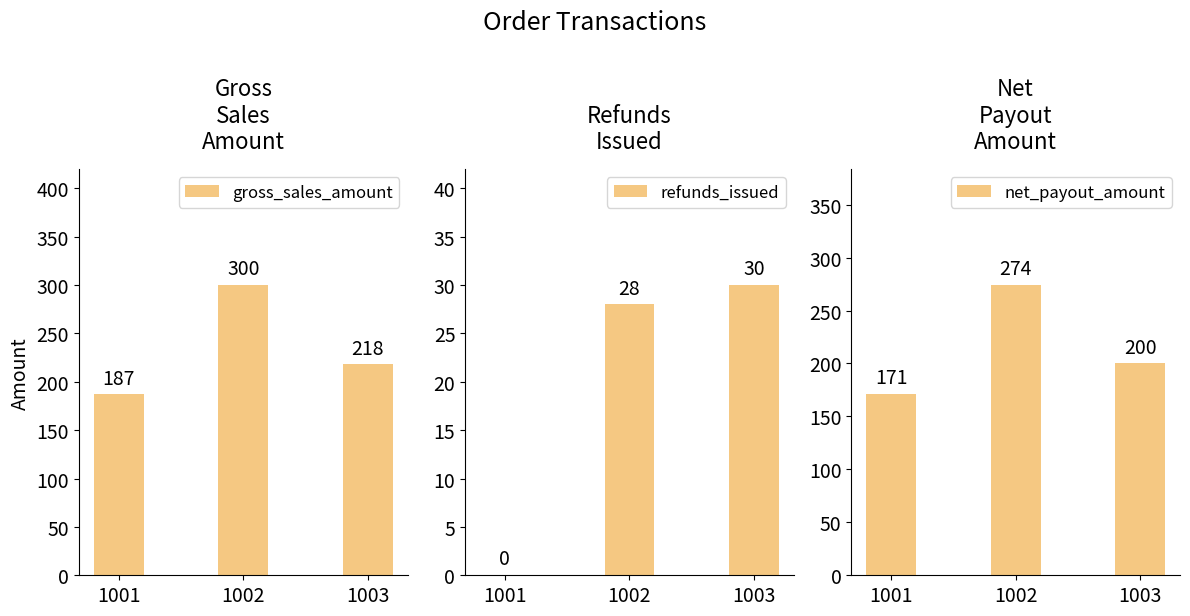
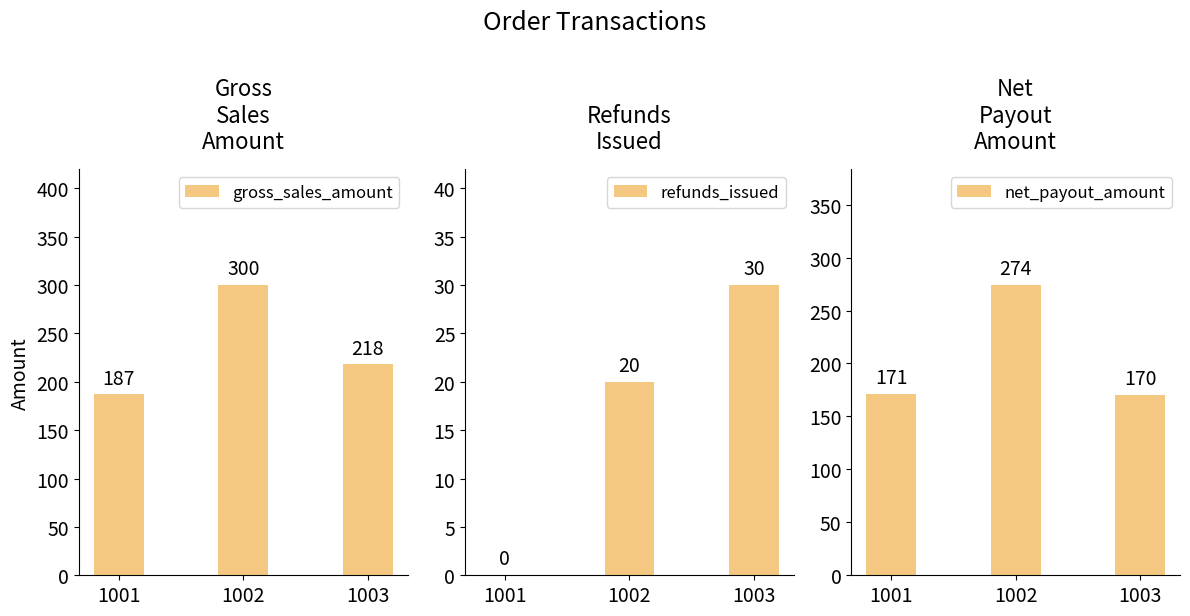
Refunds Issued, 1002: 28 -> 20
Net Payout Amount, 1003: 200 -> 170
